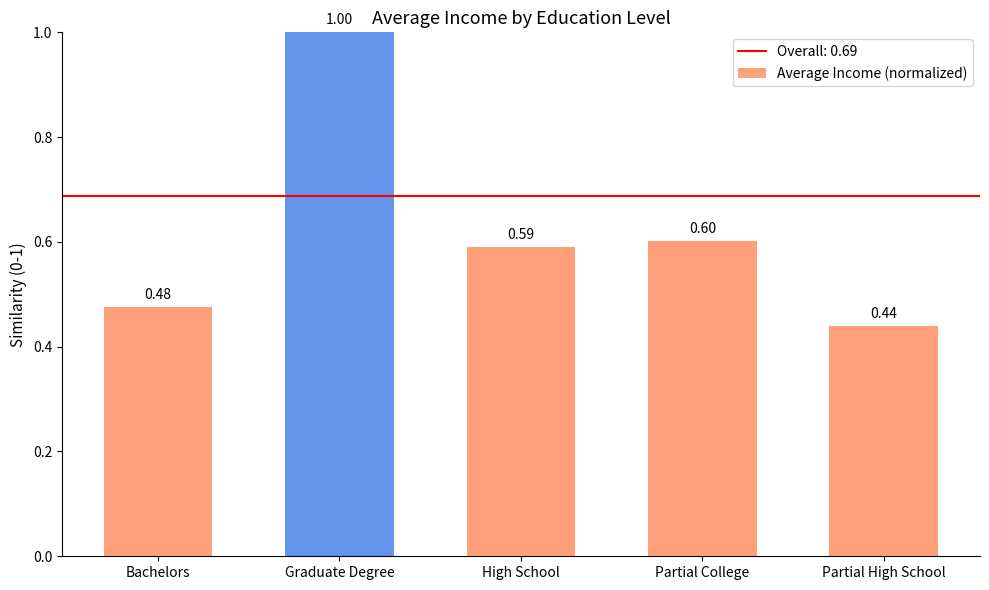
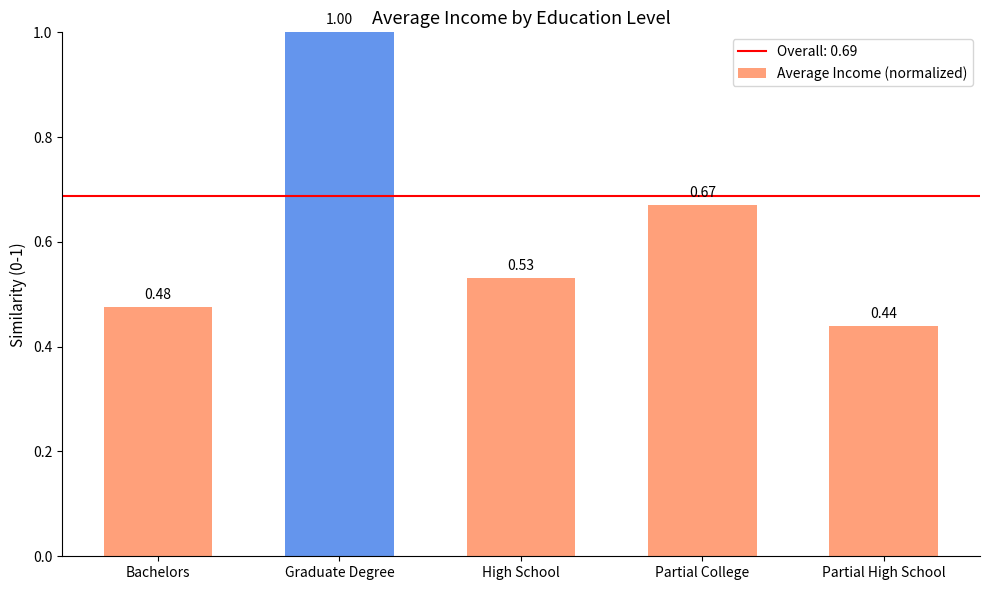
High School: 0.59 -> 0.53
Partial College: 0.60 -> 0.67
